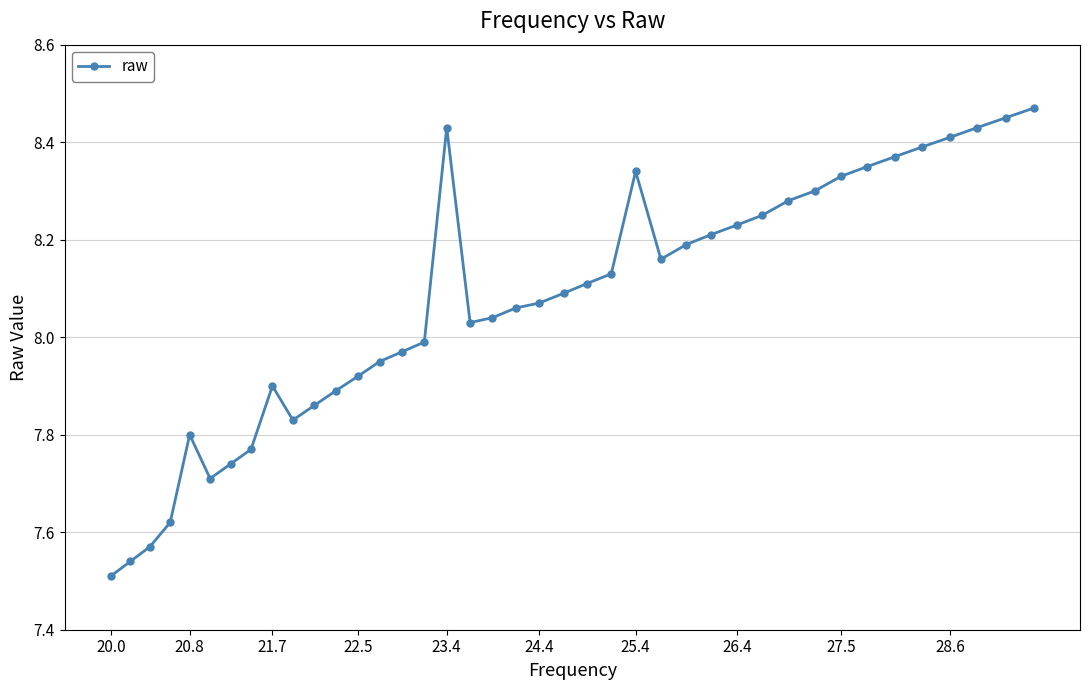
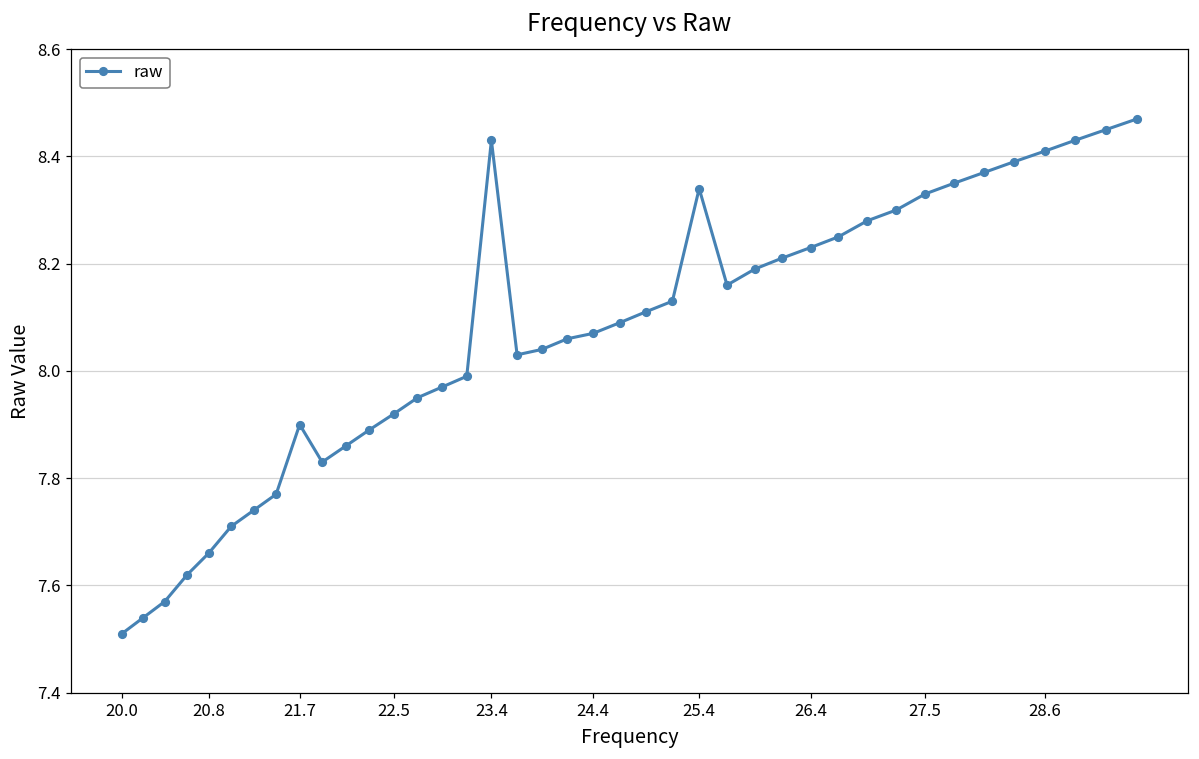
20.8: 7.80 -> 7.66
